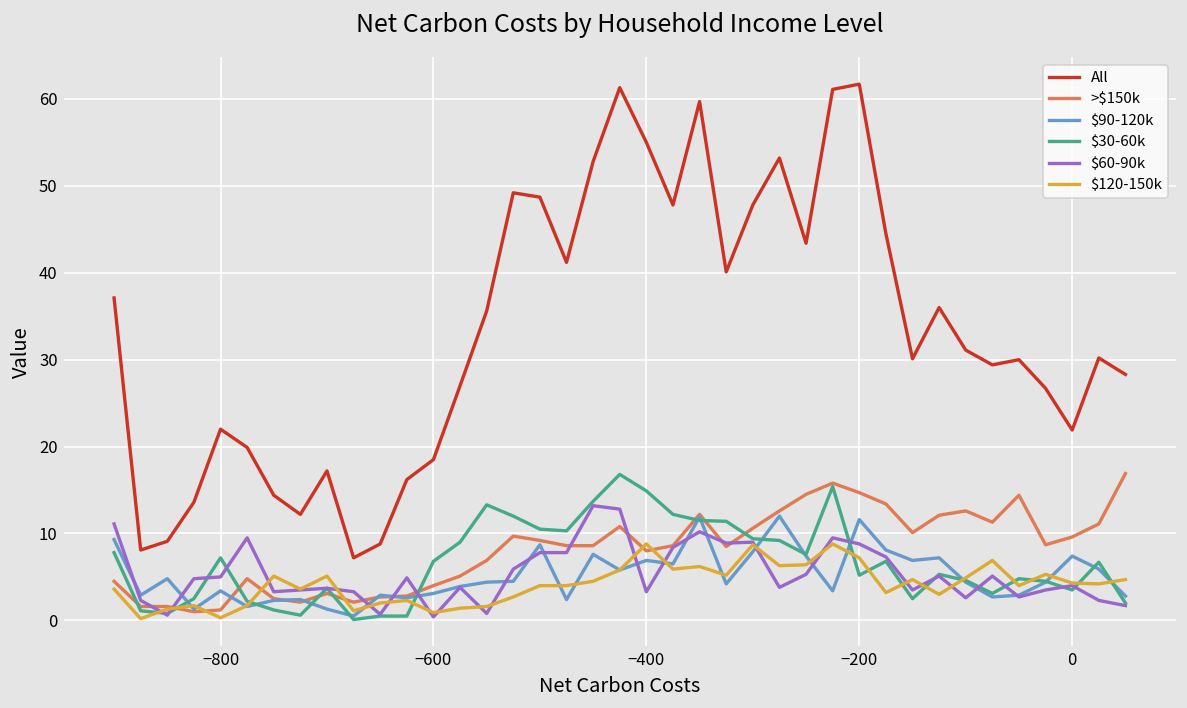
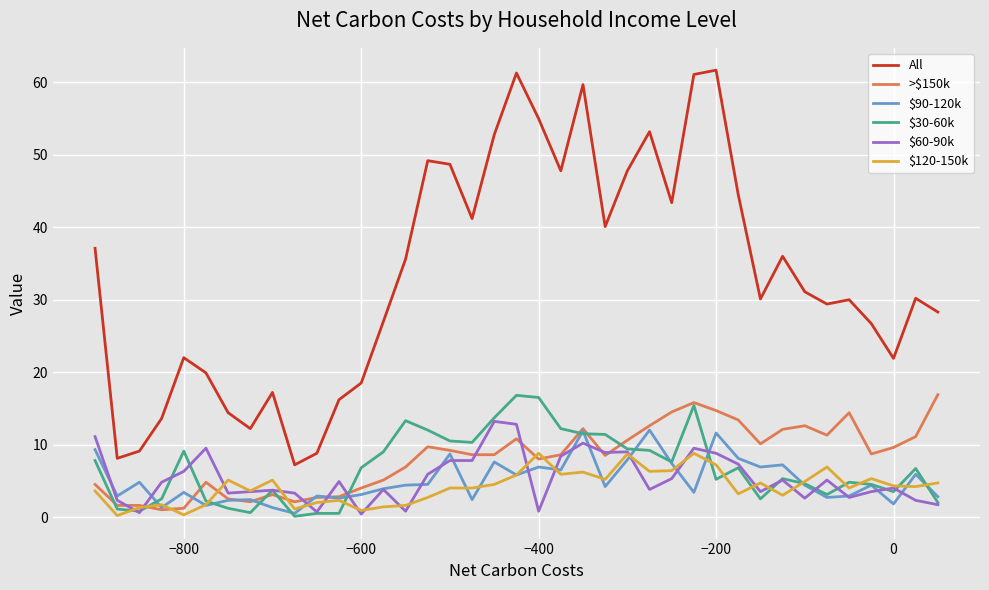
$30-60k, −800: 7 -> 9
$60-90k, −800: 5 -> 6
$30-60k, −400: 15 -> 17
$60-90k, −400: 3 -> 1
$90-120k, 0: 7 -> 2
